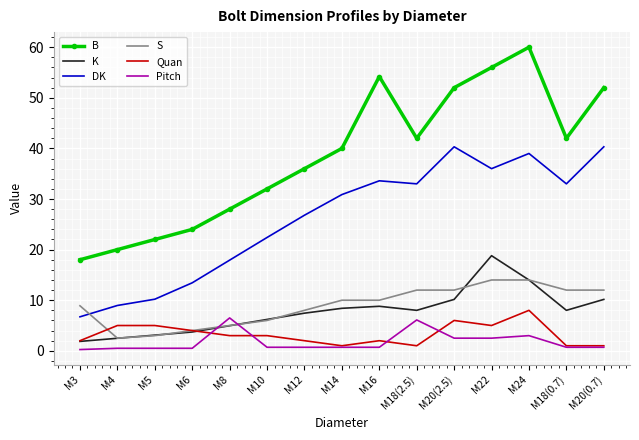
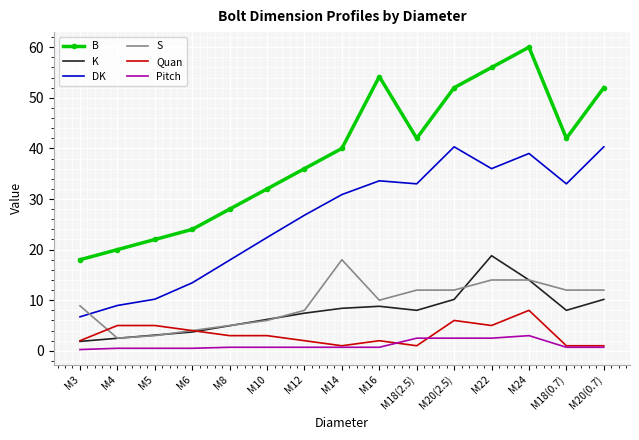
Pitch, M8: 7 -> 1
S, M14: 10 -> 18
Pitch, M18(2.5): 6 -> 3
